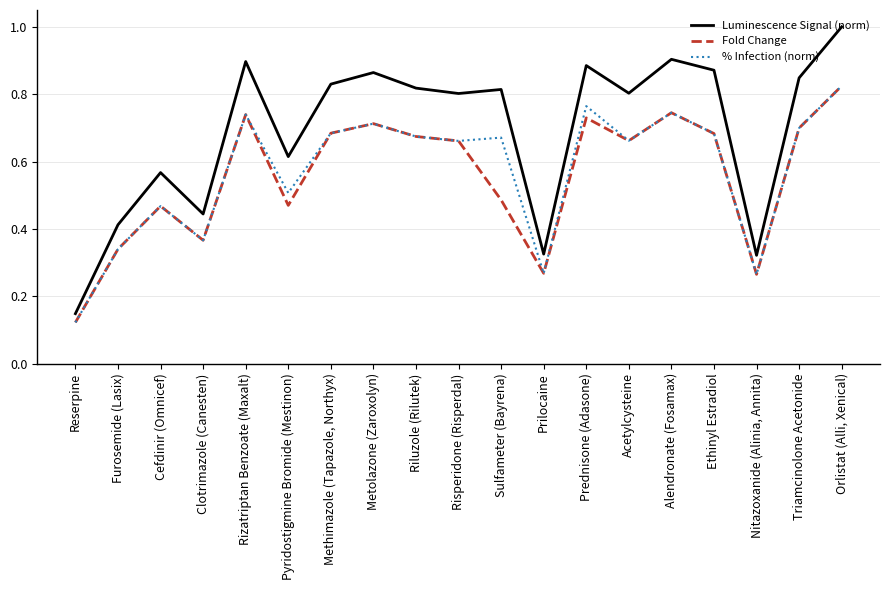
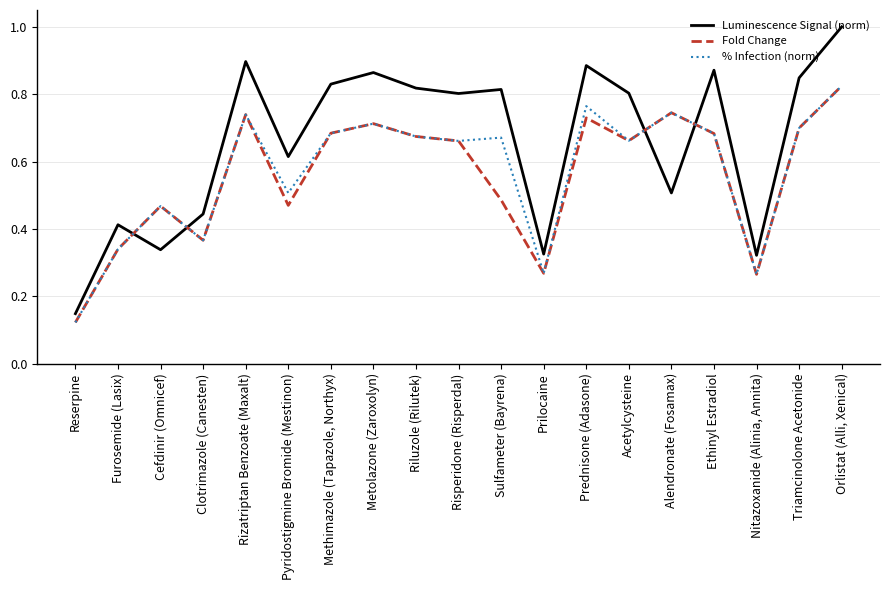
Luminescence Signal (norm), Cefdinir (Omnicef): 0.57 -> 0.34
Luminescence Signal (norm), Alendronate (Fosamax): 0.90 -> 0.51
